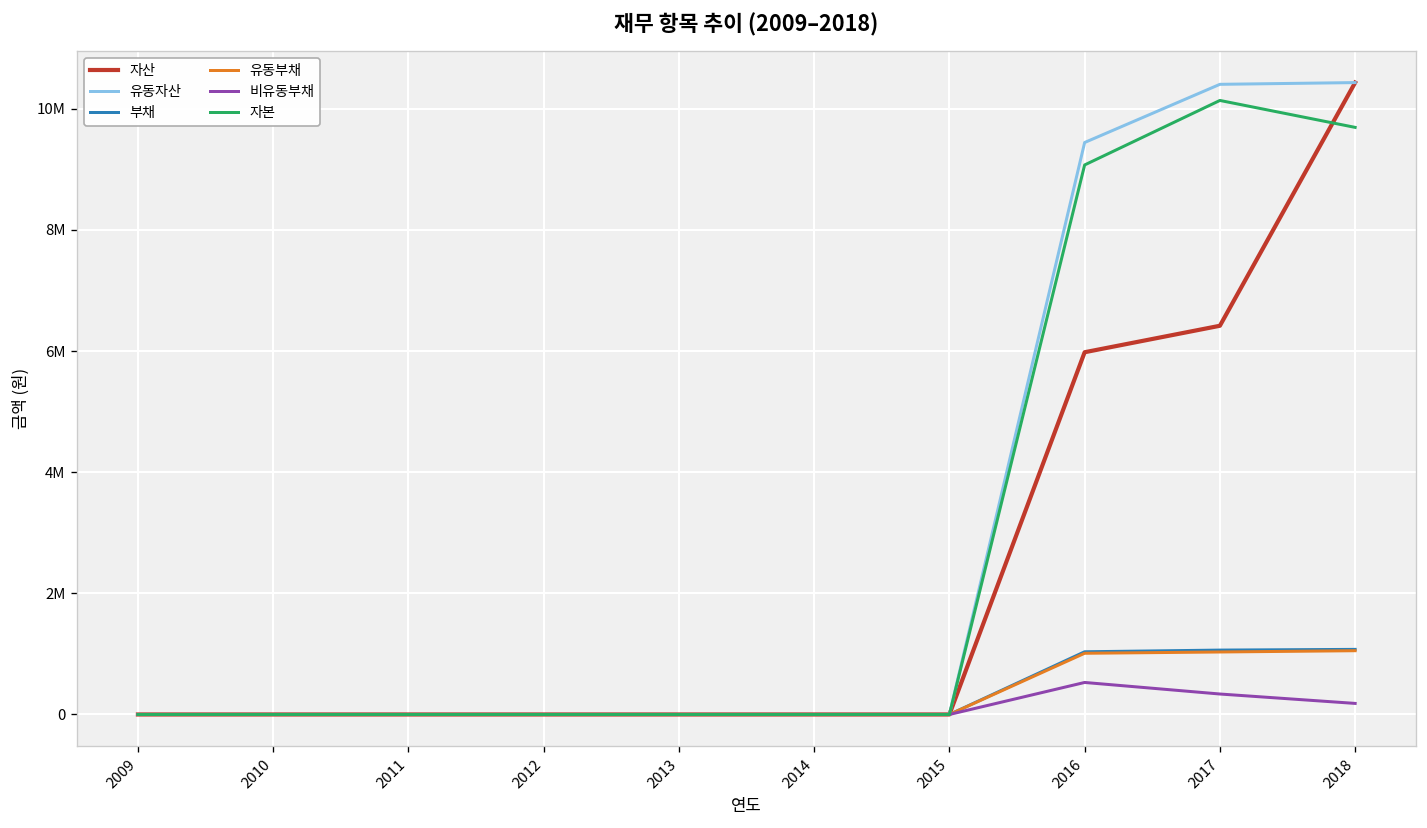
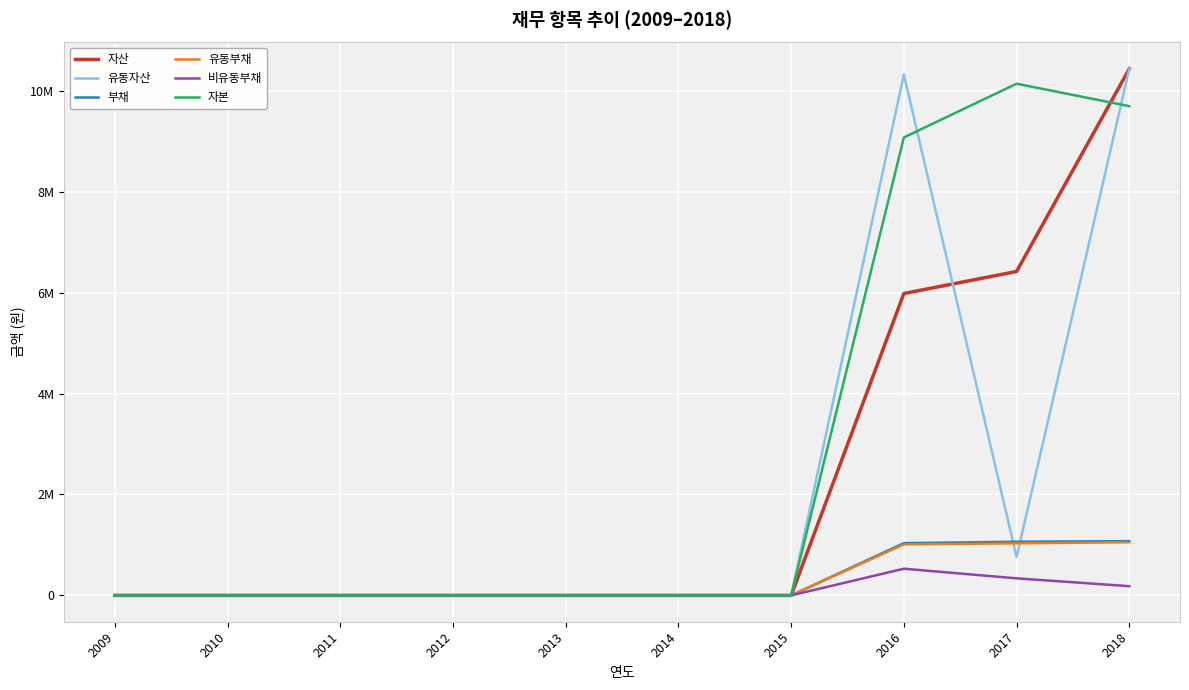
유동자산, 2016: 9400000 -> 10300000
유동자산, 2017: 10400000 -> 800000
